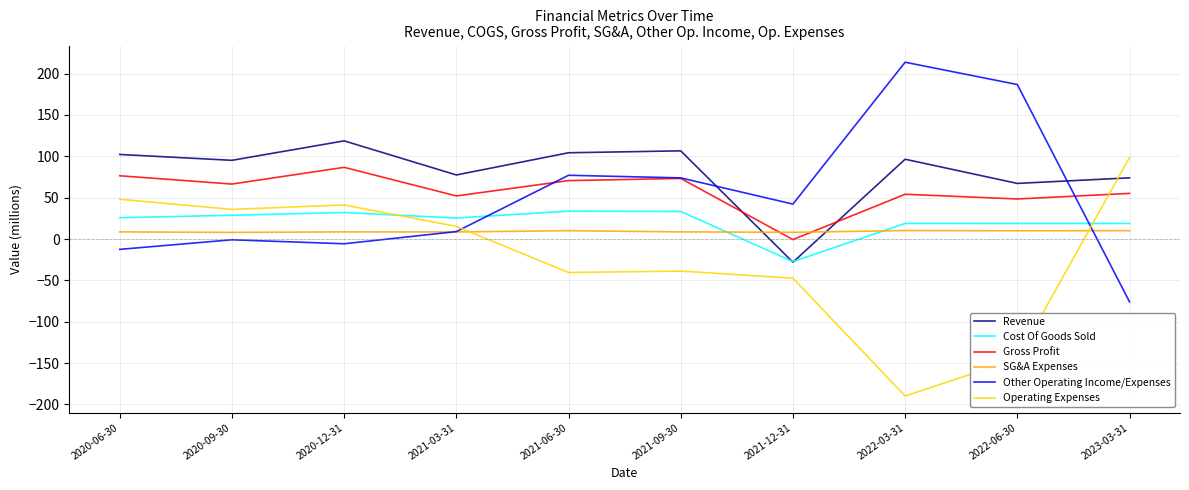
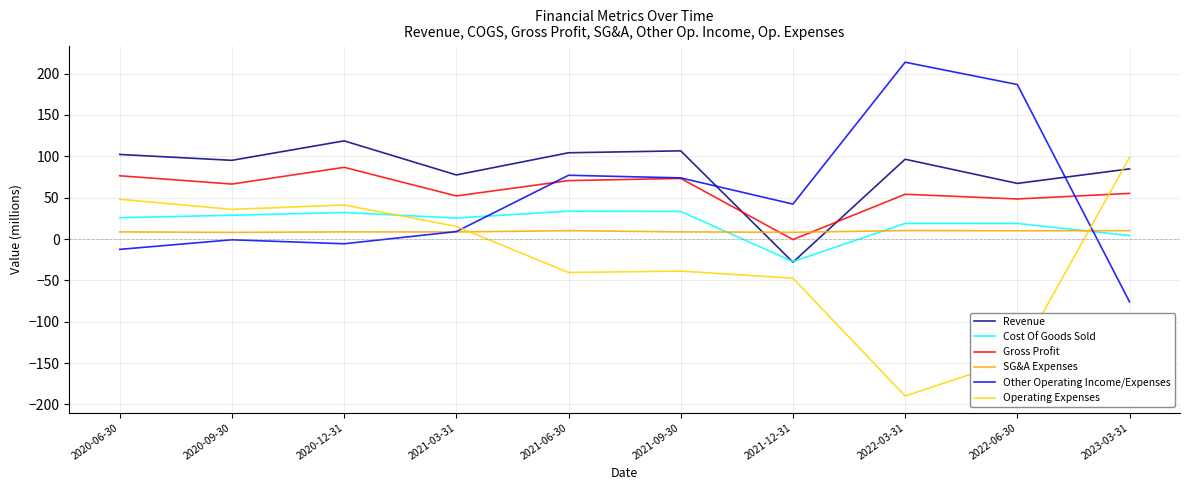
Revenue, 2023-03-31: 70 -> 80
Cost Of Goods Sold, 2023-03-31: 20 -> 0
